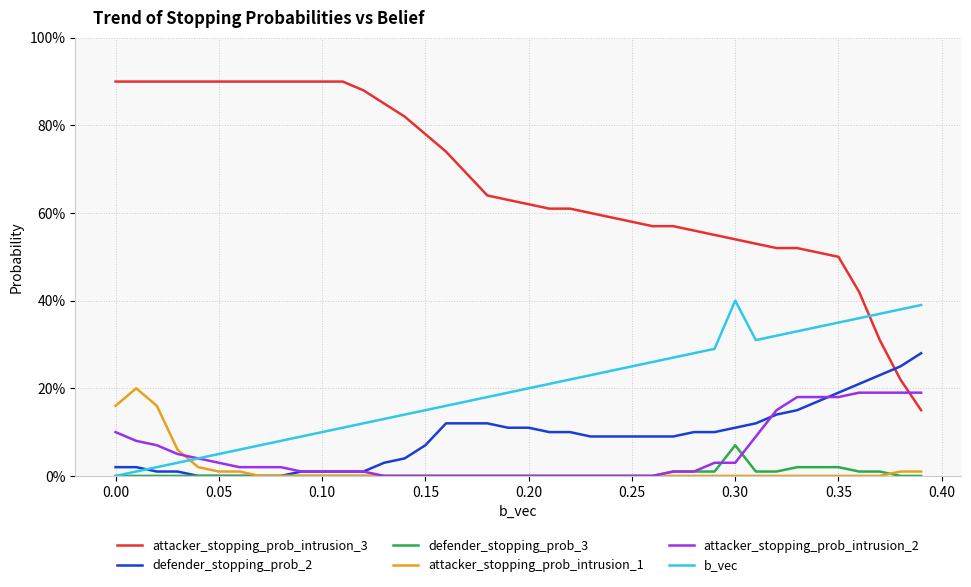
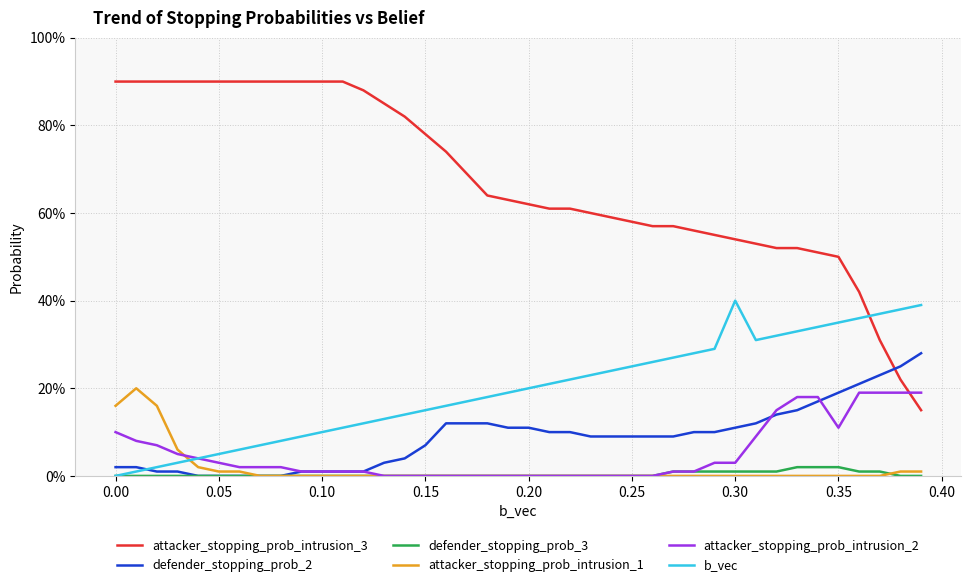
defender_stopping_prob_3, 0.30: 7% -> 1%
attacker_stopping_prob_intrusion_2, 0.35: 18% -> 11%
